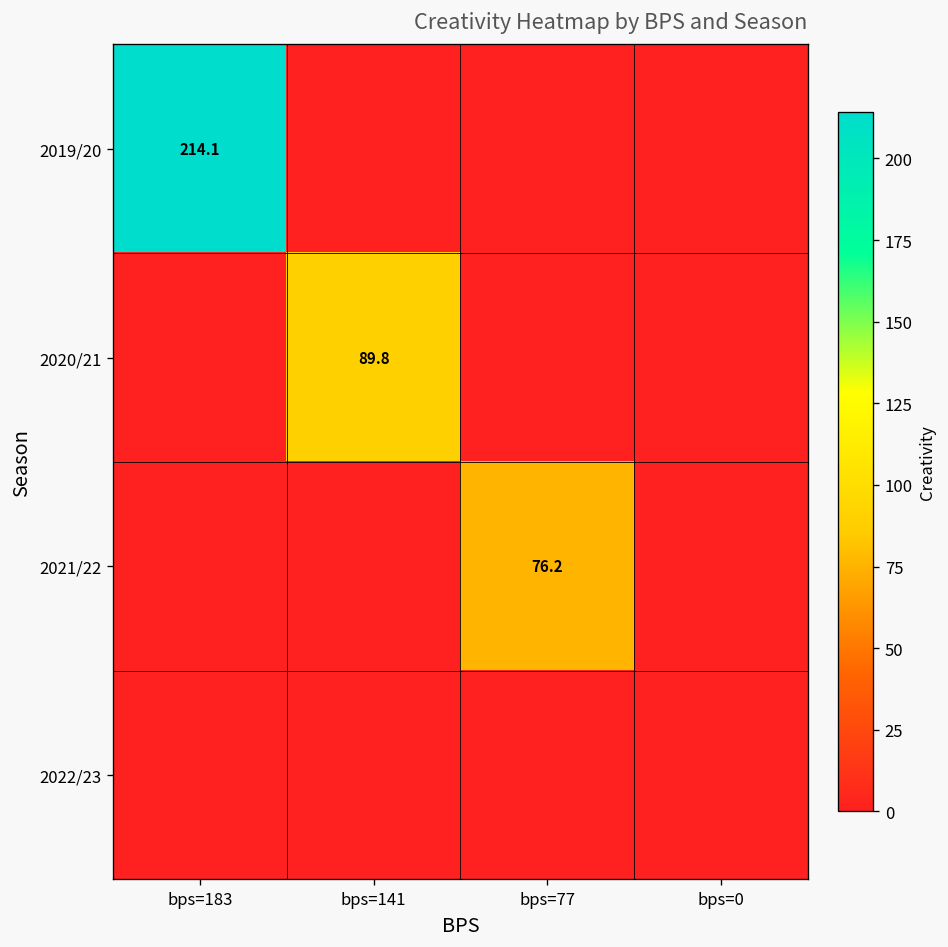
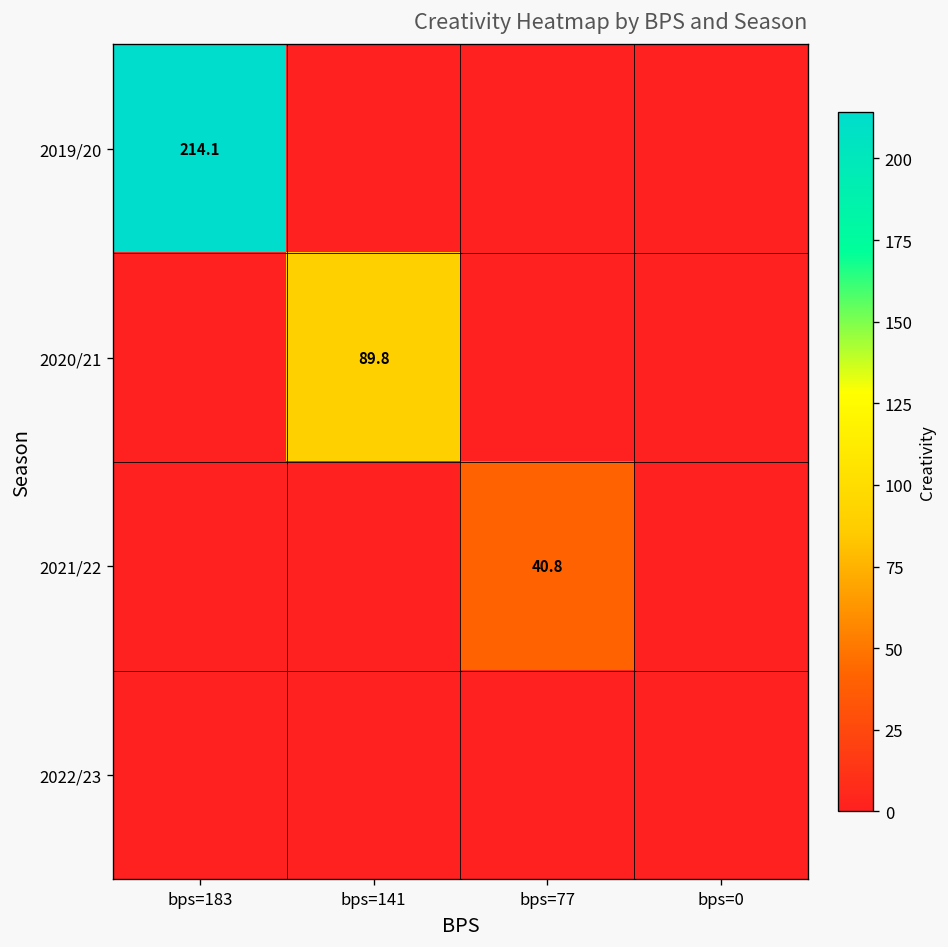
2021/22, bps=77: 76.2 -> 40.8
